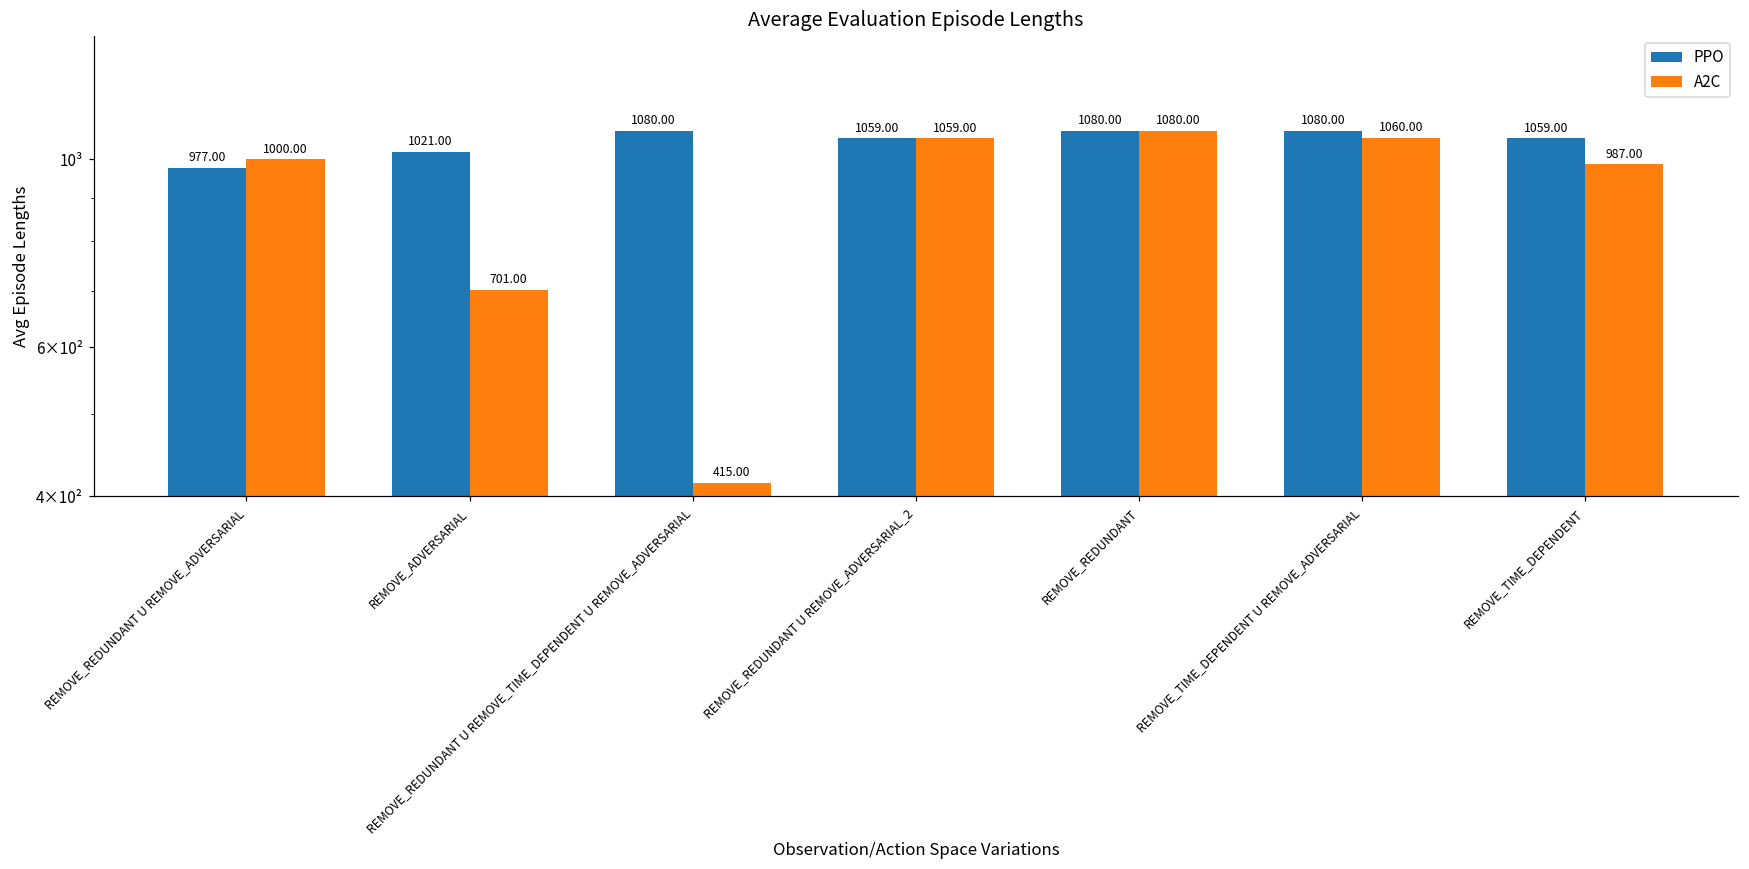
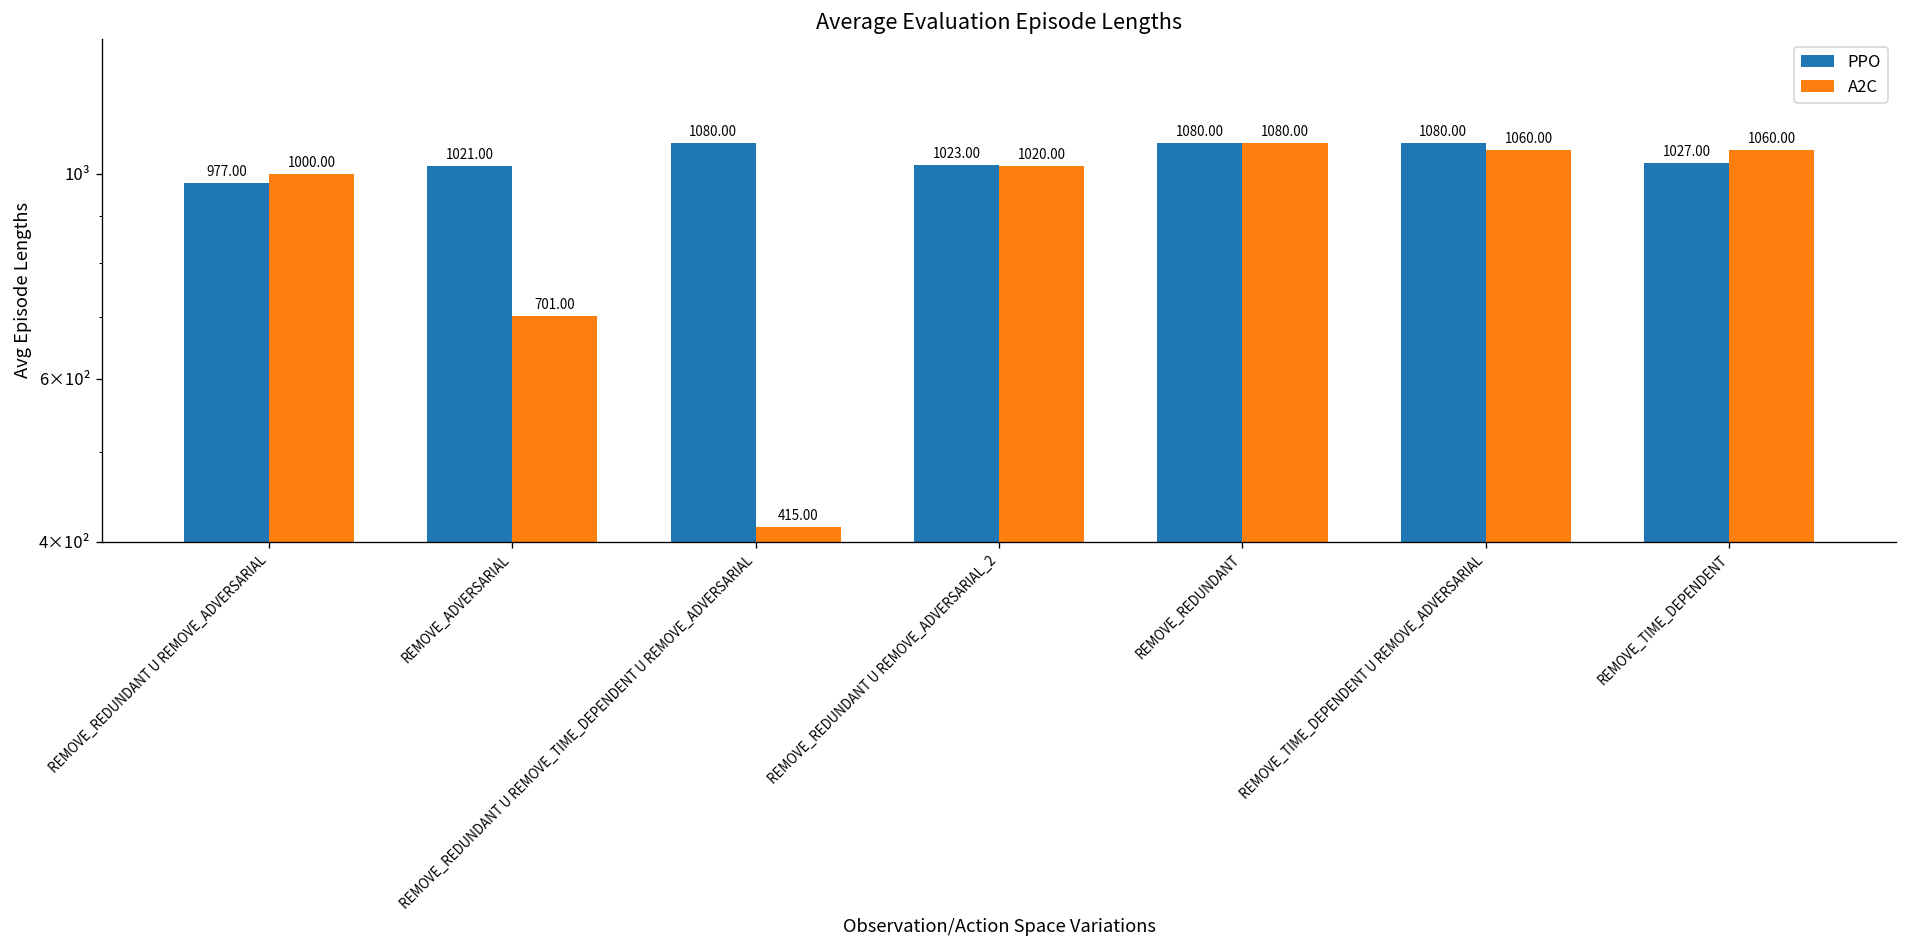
PPO, REMOVE_REDUNDANT U REMOVE_ADVERSARIAL_2: 1059.00 -> 1023.00
A2C, REMOVE_REDUNDANT U REMOVE_ADVERSARIAL_2: 1059.00 -> 1020.00
PPO, REMOVE_TIME_DEPENDENT: 1059.00 -> 1027.00
A2C, REMOVE_TIME_DEPENDENT: 987.00 -> 1060.00
